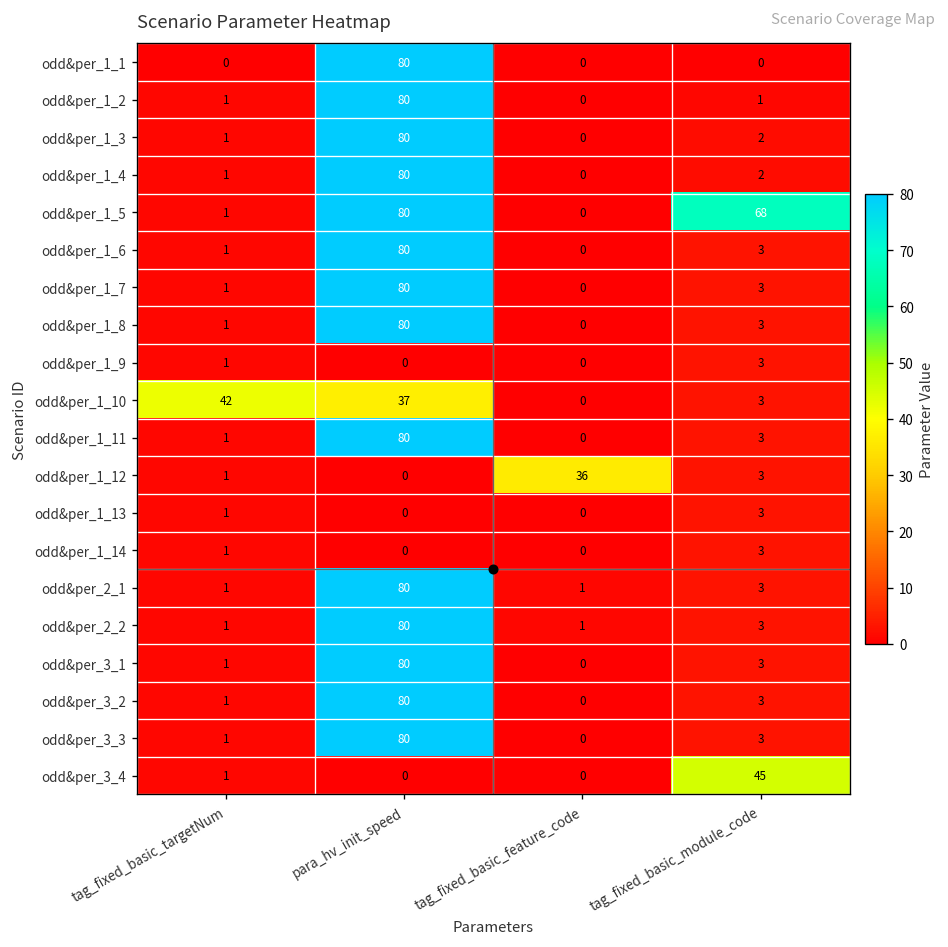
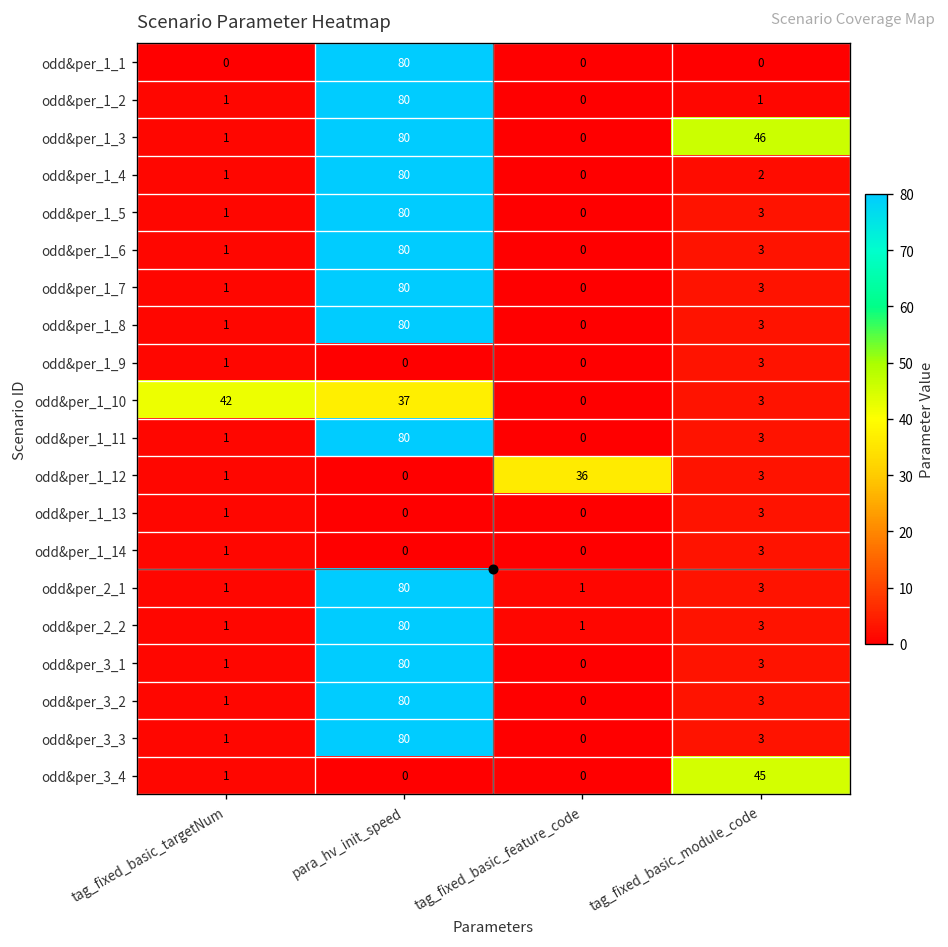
odd&per_1_3, tag_fixed_basic_module_code: 2 -> 46
odd&per_1_5, tag_fixed_basic_module_code: 68 -> 3
